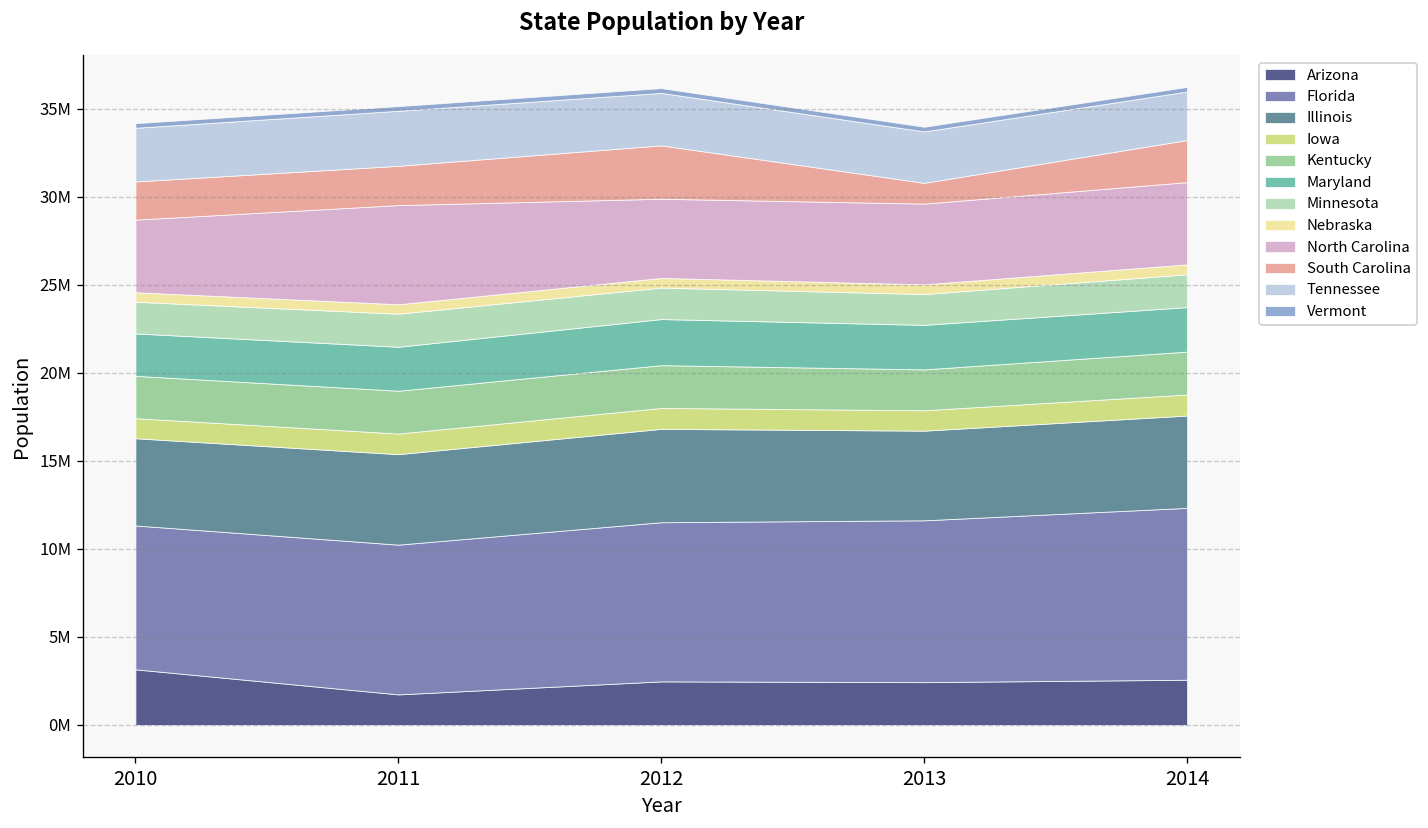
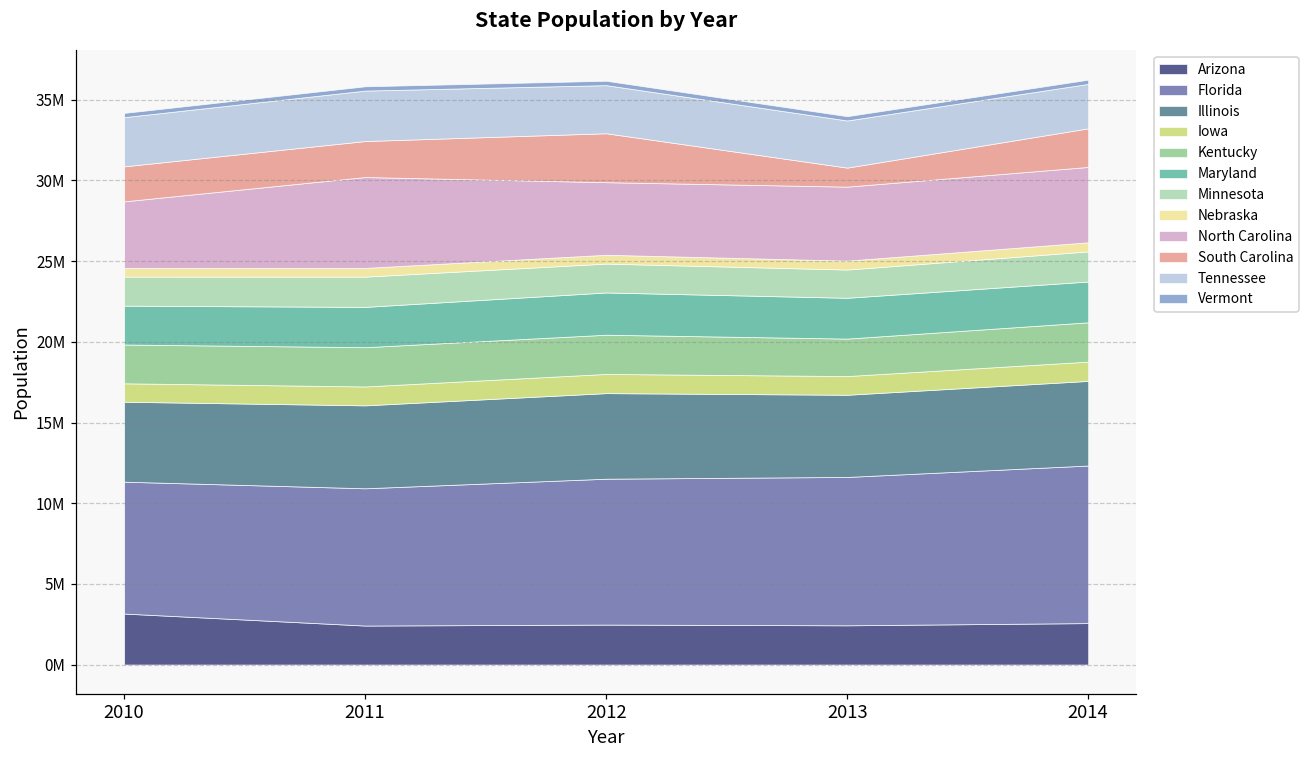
Arizona, 2011: 1700000 -> 2400000
